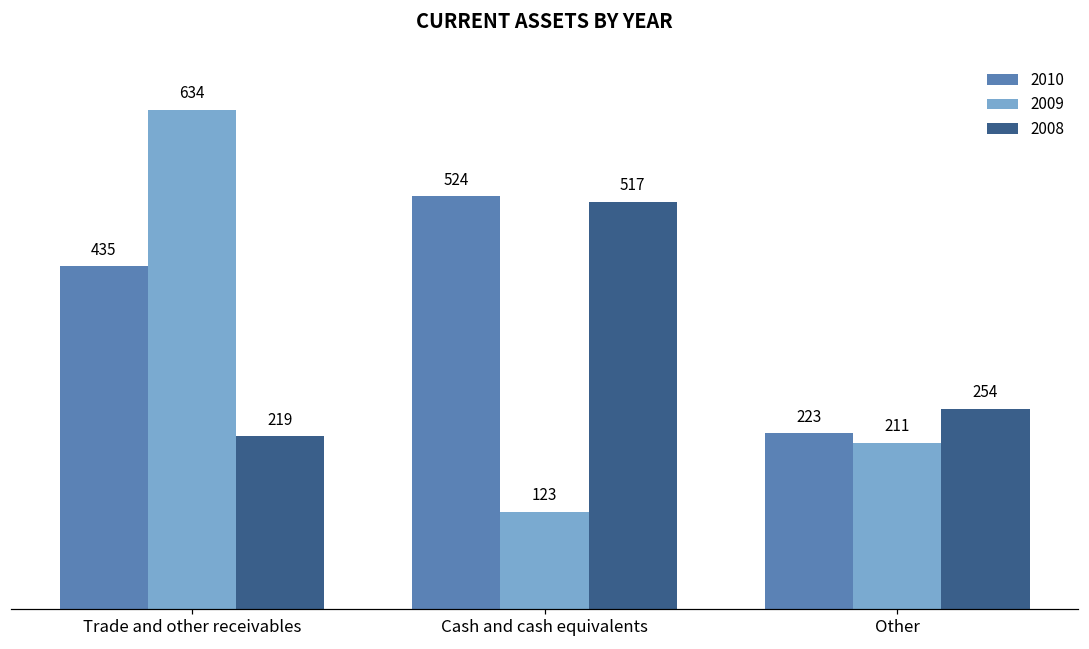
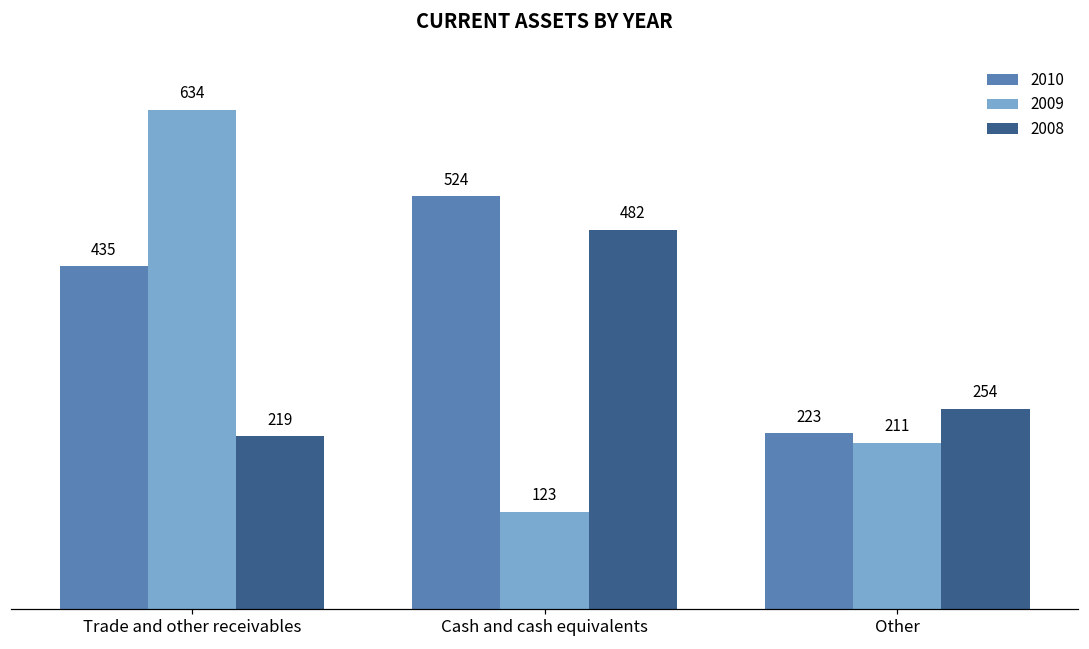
2008, Cash and cash equivalents: 517 -> 482
